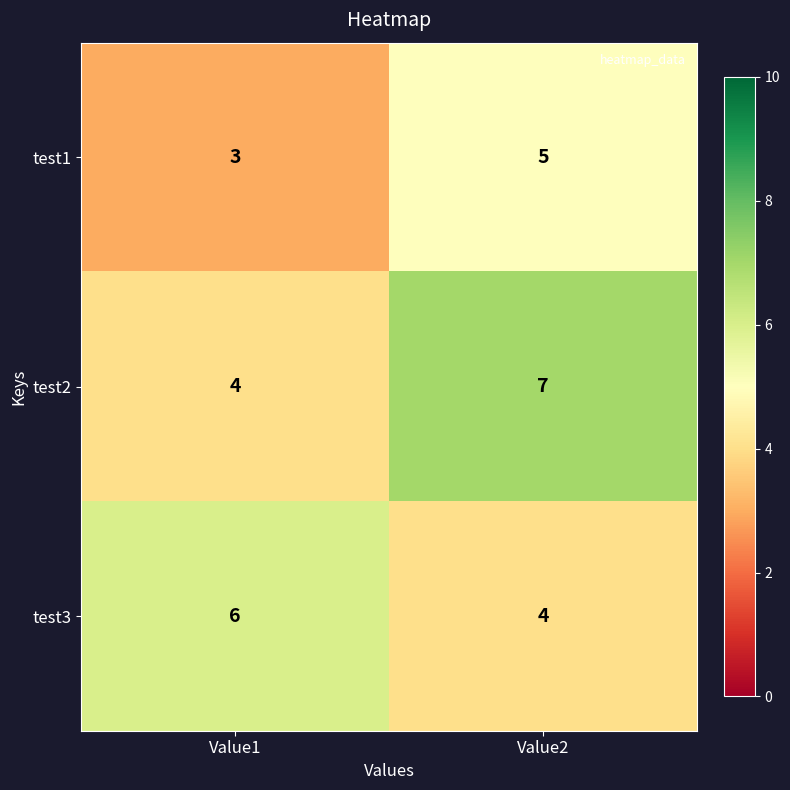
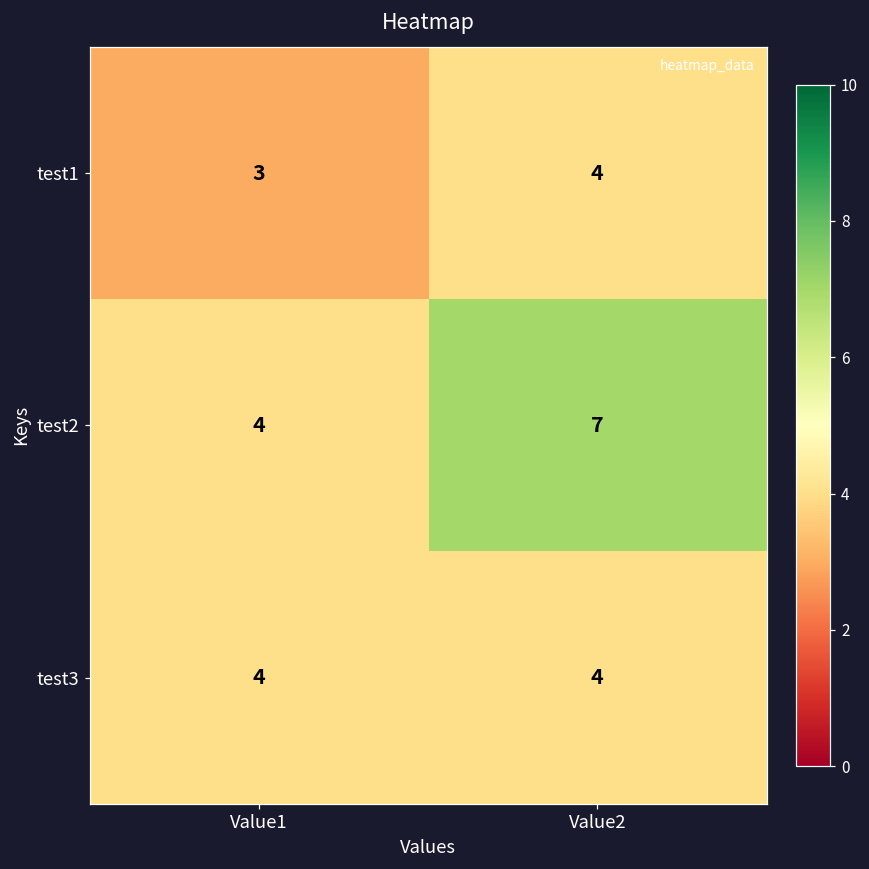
test1, Value2: 5 -> 4
test3, Value1: 6 -> 4
